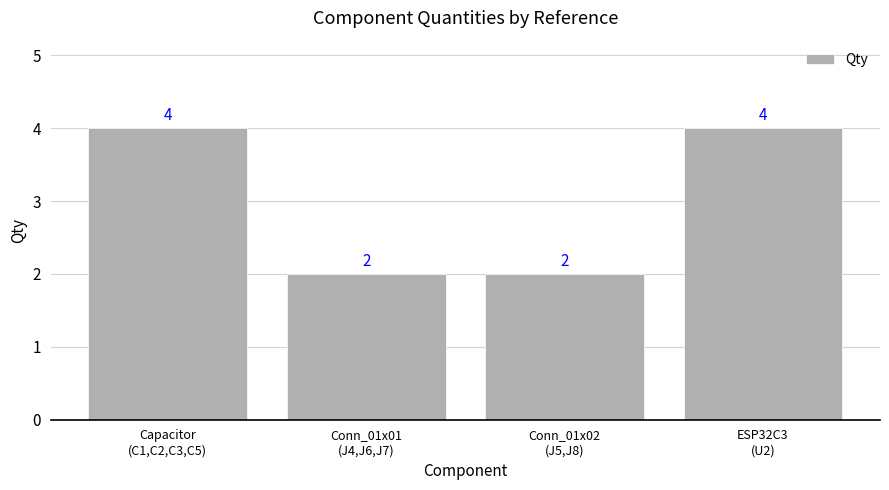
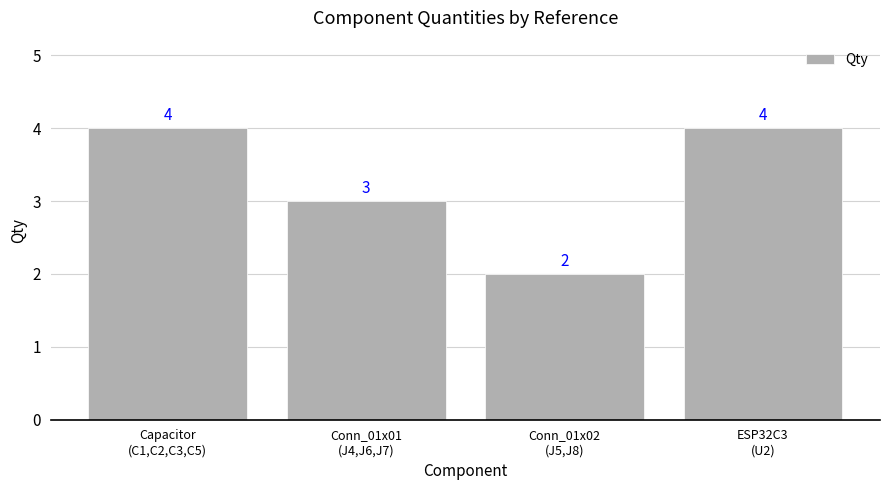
Conn_01x01 (J4,J6,J7): 2 -> 3
